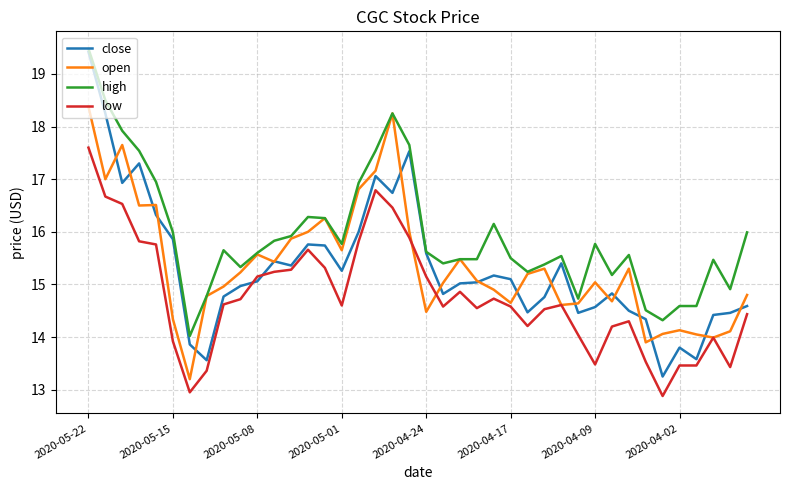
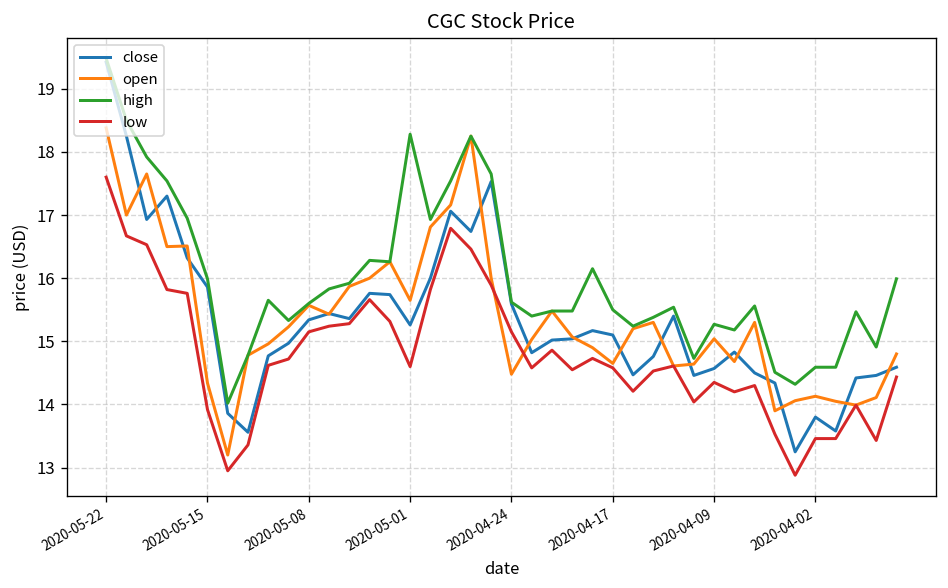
close, 2020-05-08: 15.1 -> 15.3
high, 2020-05-01: 15.8 -> 18.3
high, 2020-04-09: 15.8 -> 15.3
low, 2020-04-09: 13.5 -> 14.4
